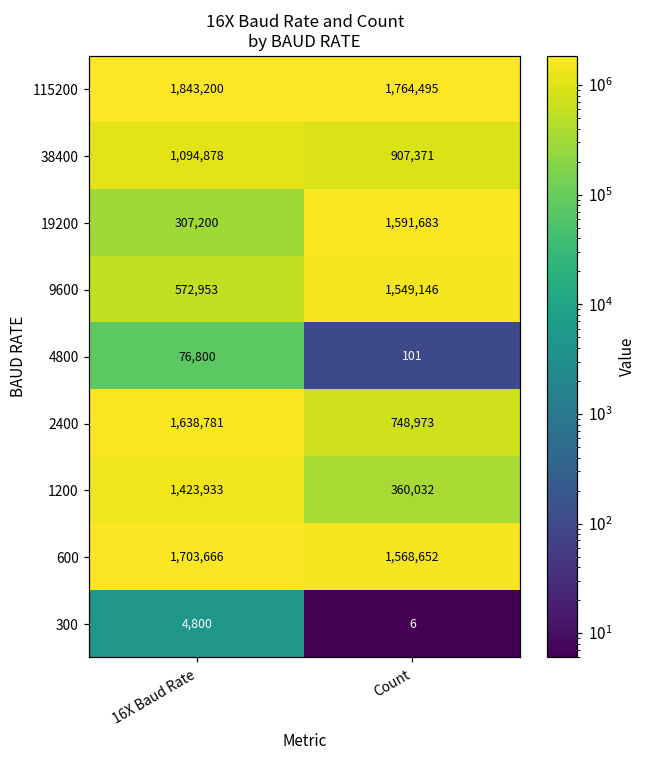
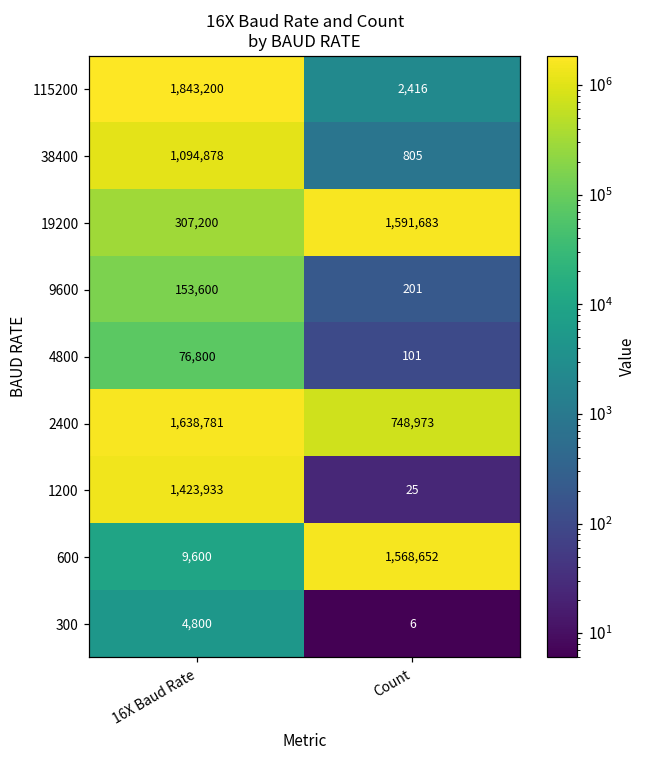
115200, Count: 1,764,495 -> 2,416
38400, Count: 907,371 -> 805
9600, 16X Baud Rate: 572,953 -> 153,600
9600, Count: 1,549,146 -> 201
1200, Count: 360,032 -> 25
600, 16X Baud Rate: 1,703,666 -> 9,600
